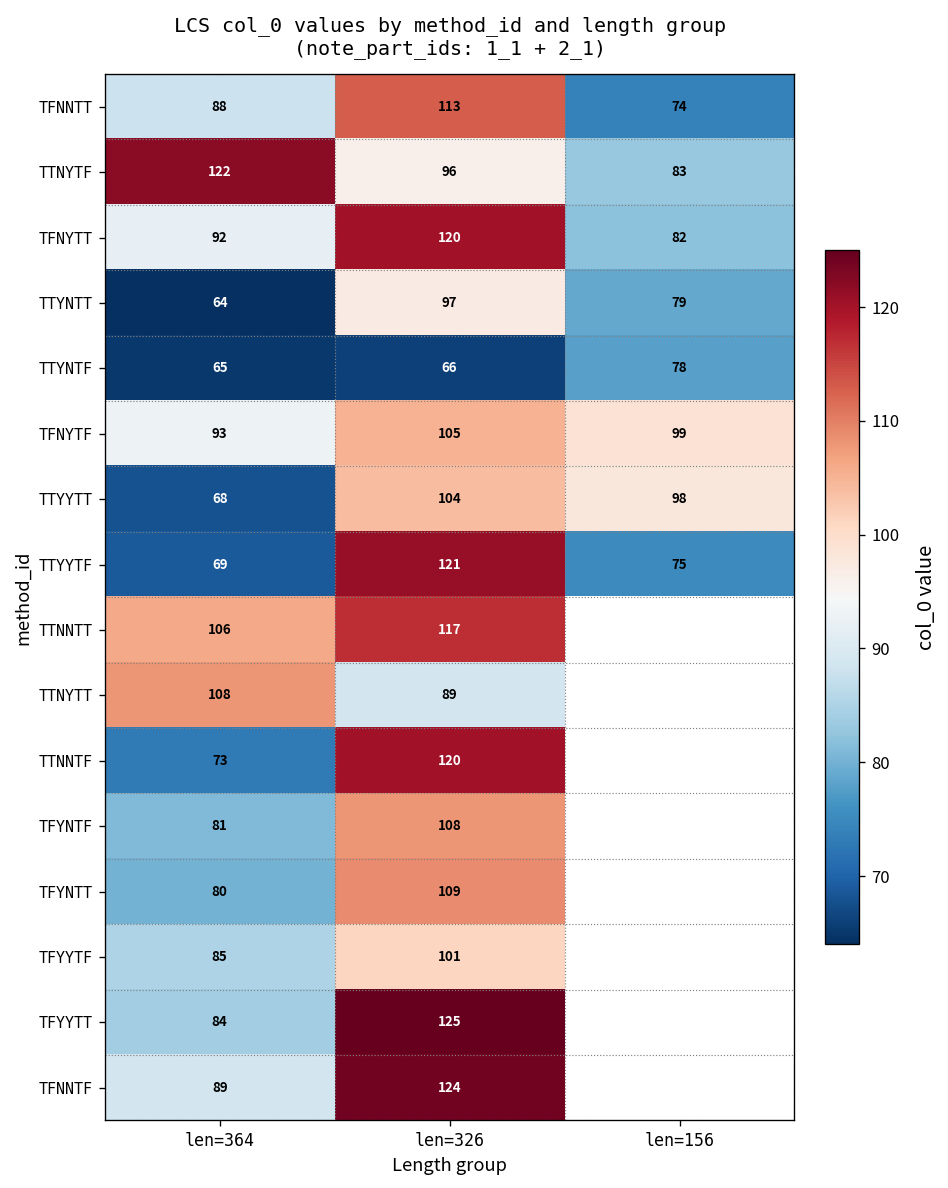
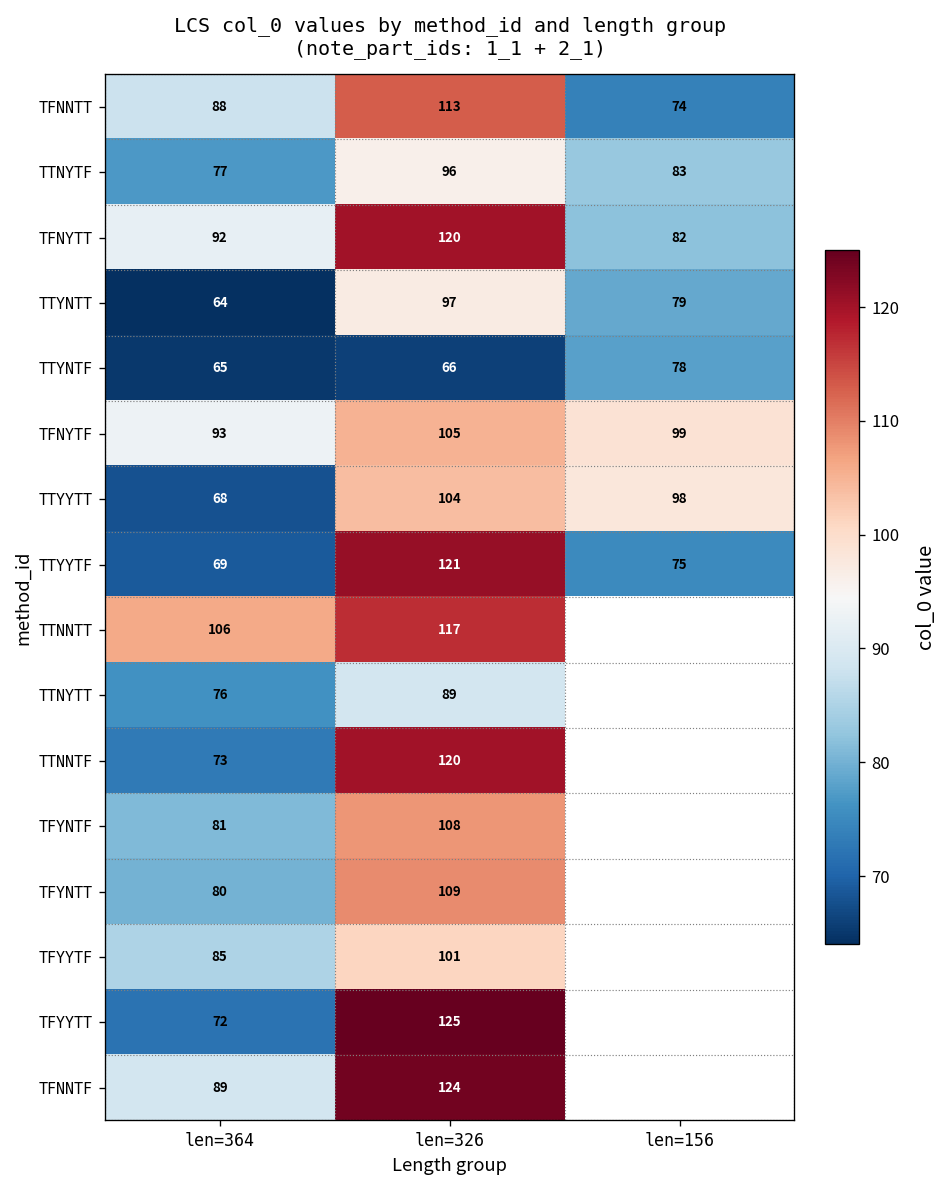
TTNYTF, len=364: 122 -> 77
TTNYTT, len=364: 108 -> 76
TFYYTT, len=364: 84 -> 72
